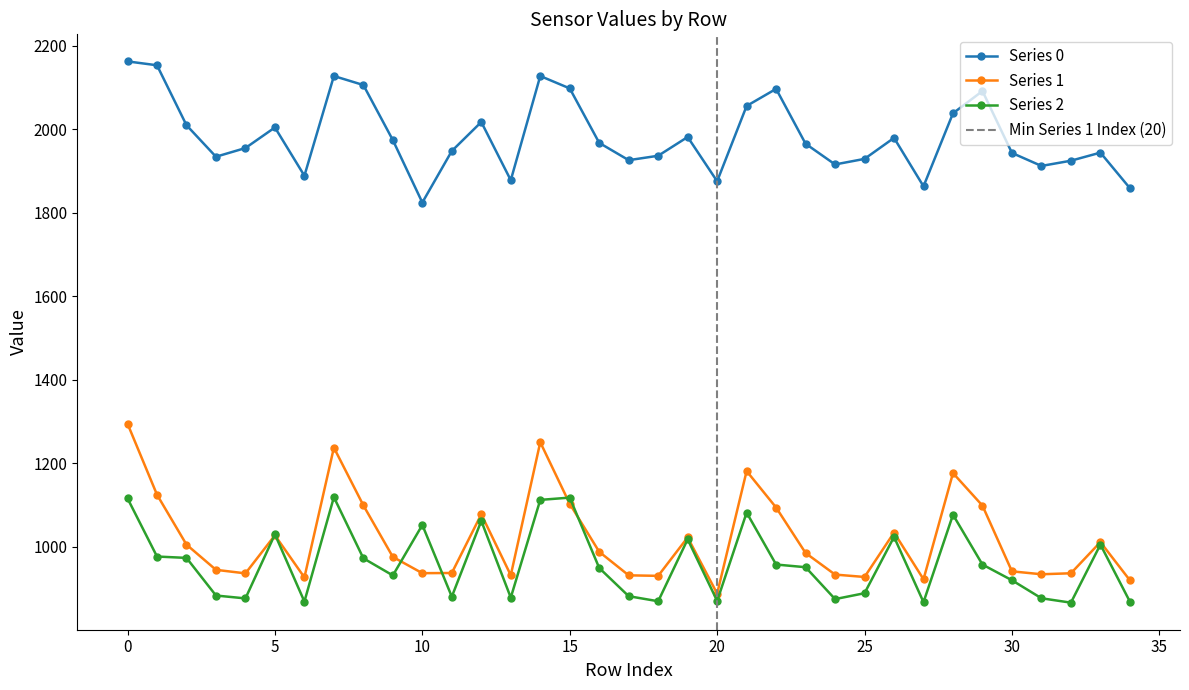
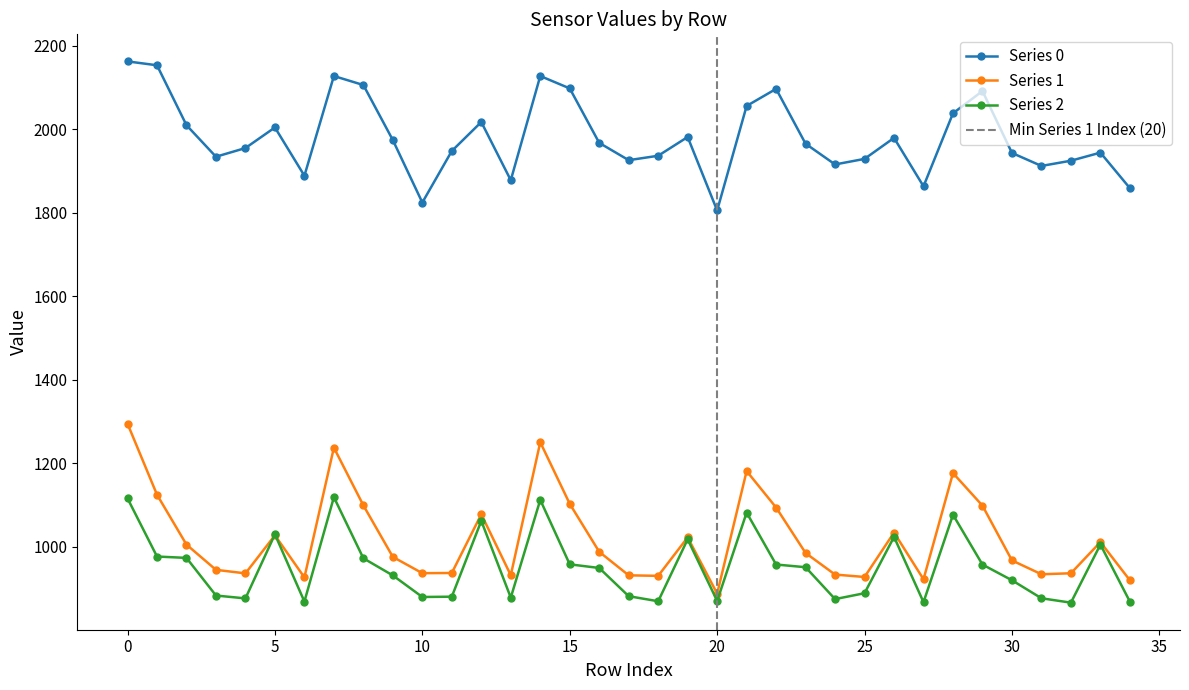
Series 2, 10: 1050 -> 880
Series 2, 15: 1120 -> 960
Series 0, 20: 1880 -> 1810
Series 1, 30: 940 -> 970
